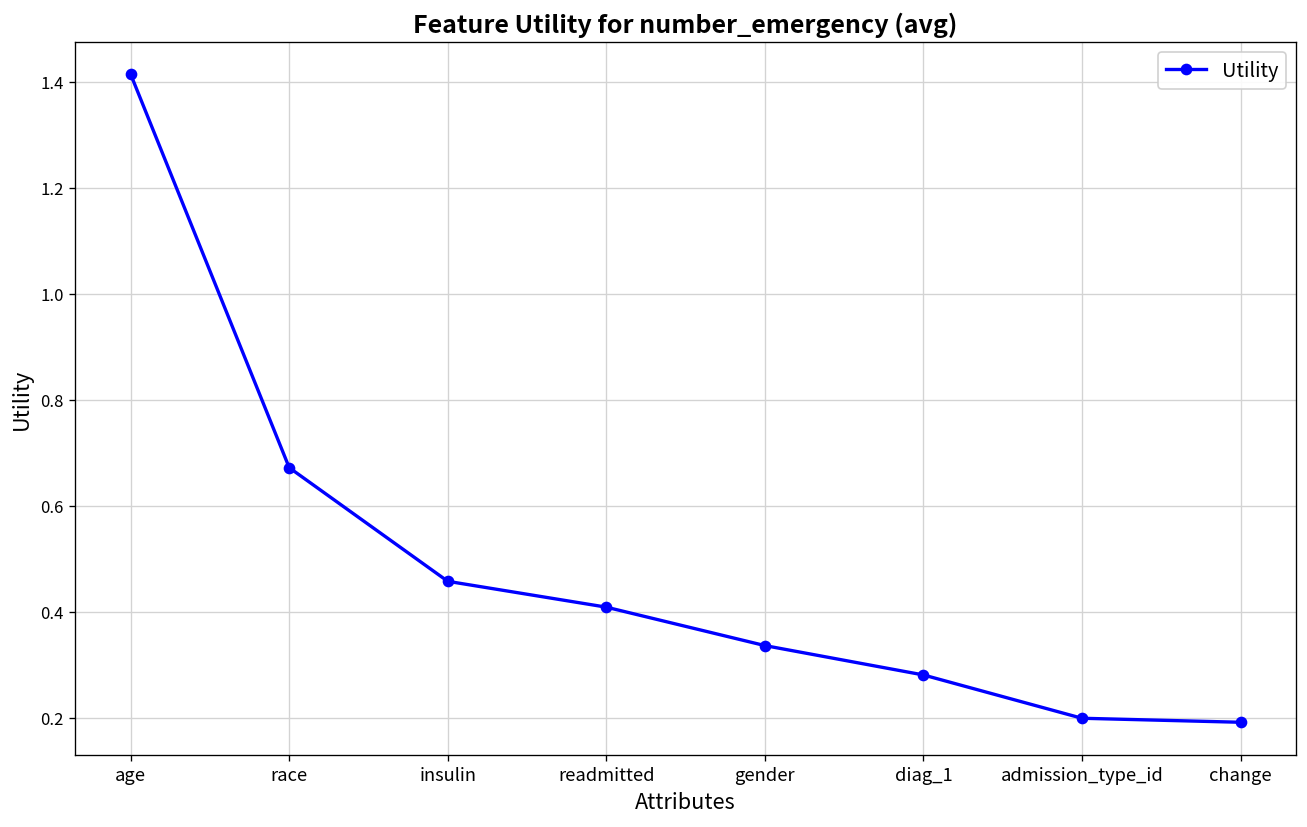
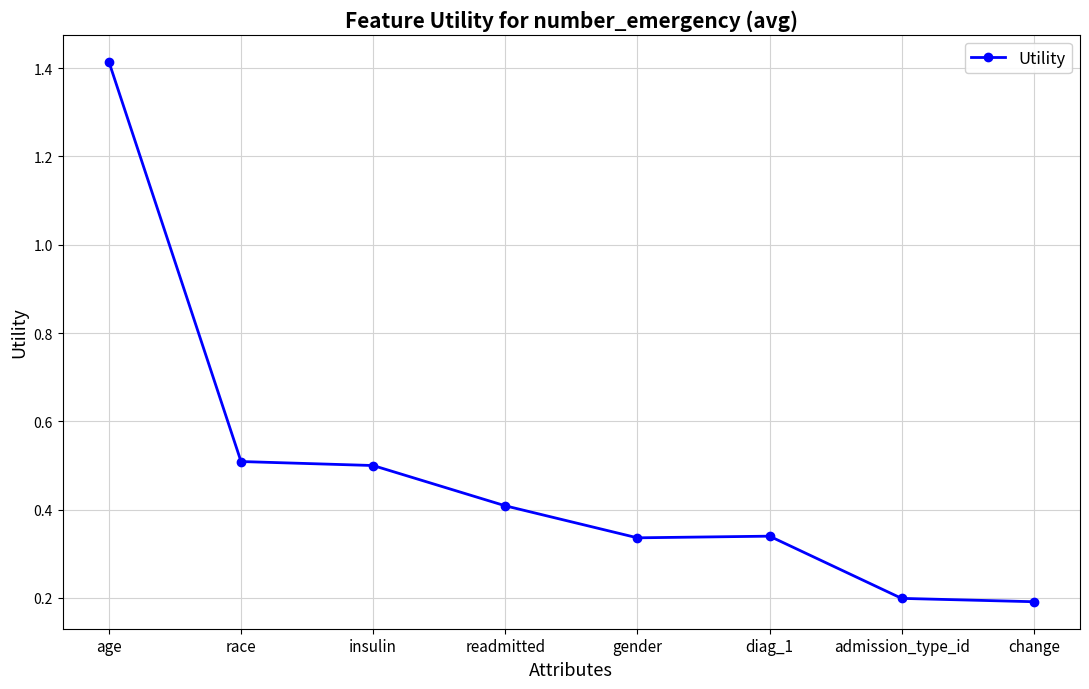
race: 0.67 -> 0.51
insulin: 0.46 -> 0.50
diag_1: 0.28 -> 0.34
